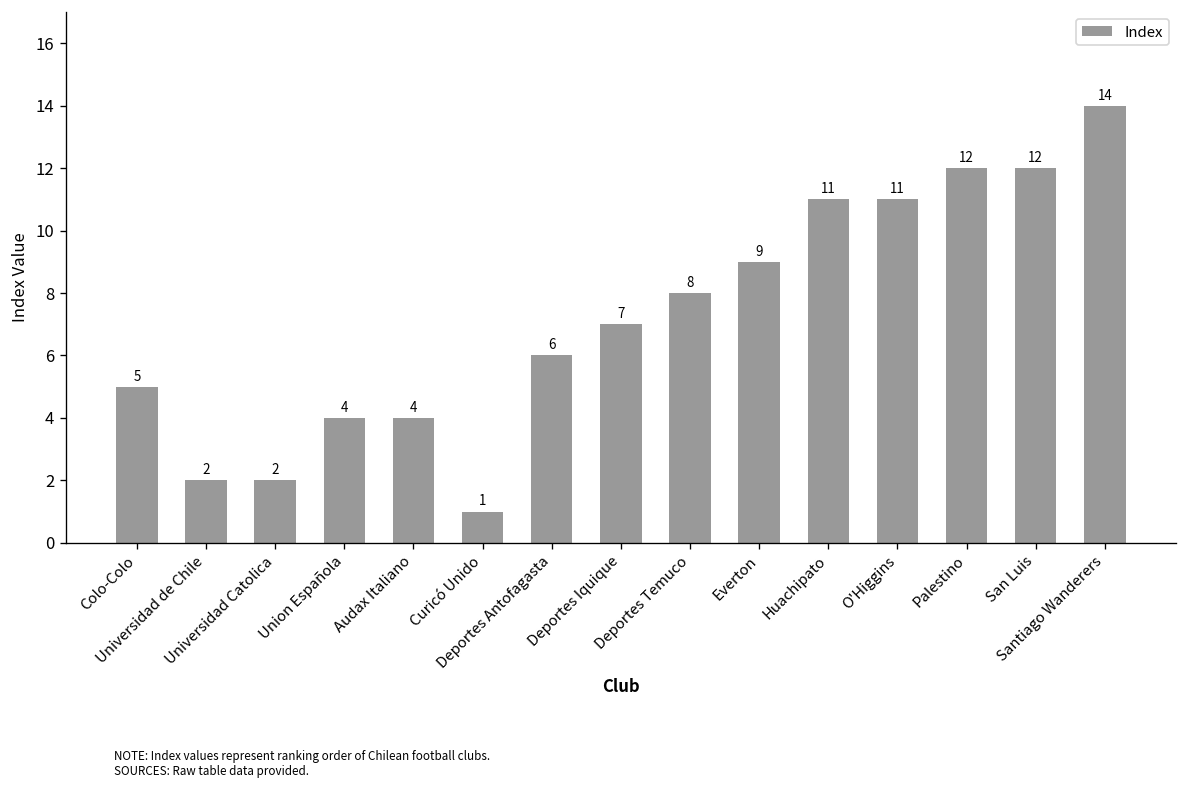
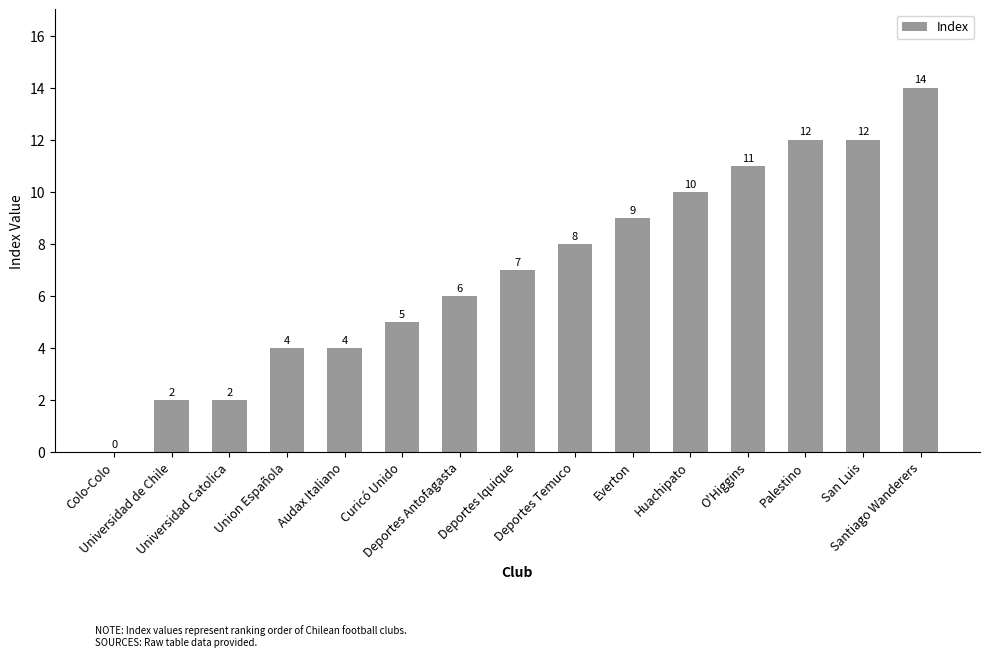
Colo-Colo: 5 -> 0
Curicó Unido: 1 -> 5
Huachipato: 11 -> 10
